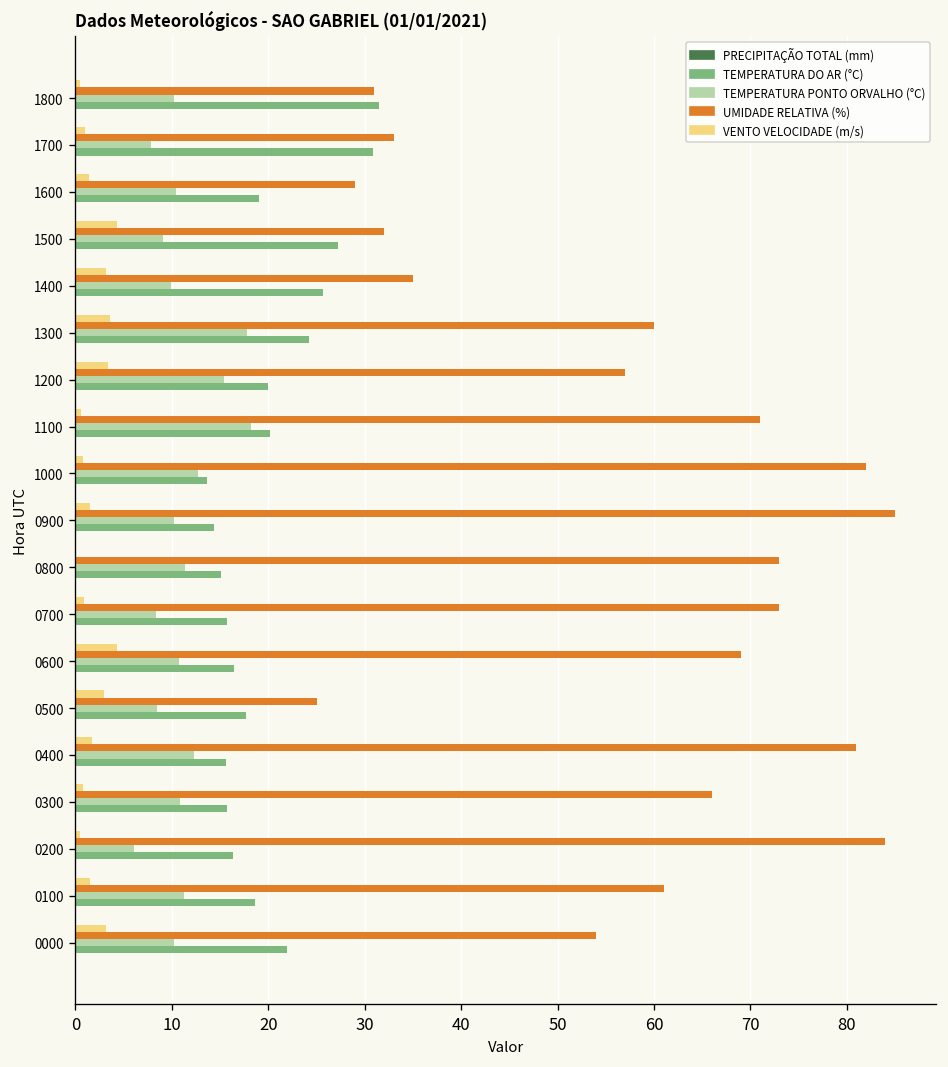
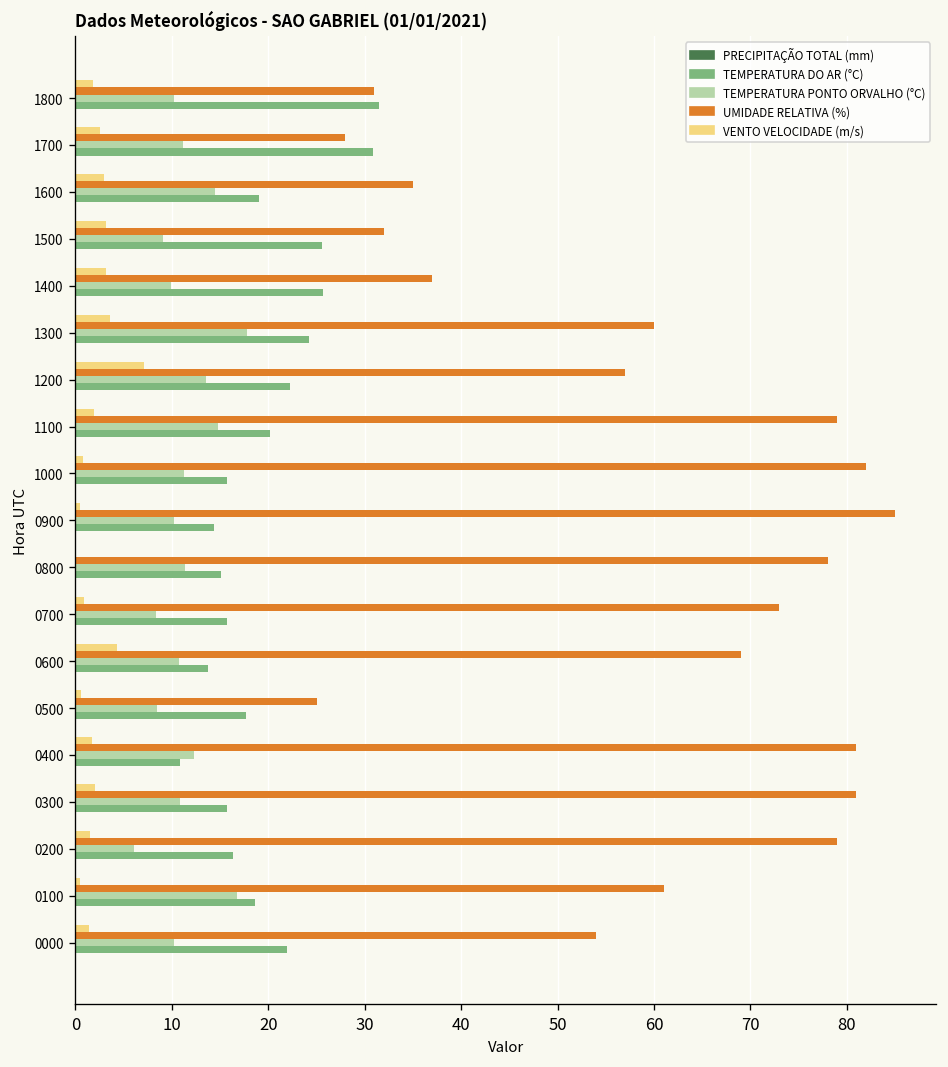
VENTO VELOCIDADE (m/s), 1800: 1 -> 2
VENTO VELOCIDADE (m/s), 1700: 1 -> 3
UMIDADE RELATIVA (%), 1700: 33 -> 28
TEMPERATURA PONTO ORVALHO (°C), 1700: 8 -> 11
VENTO VELOCIDADE (m/s), 1600: 1 -> 3
UMIDADE RELATIVA (%), 1600: 29 -> 35
TEMPERATURA PONTO ORVALHO (°C), 1600: 10 -> 15
VENTO VELOCIDADE (m/s), 1500: 4 -> 3
TEMPERATURA DO AR (°C), 1500: 27 -> 26
UMIDADE RELATIVA (%), 1400: 35 -> 37
VENTO VELOCIDADE (m/s), 1200: 3 -> 7
TEMPERATURA PONTO ORVALHO (°C), 1200: 15 -> 14
TEMPERATURA DO AR (°C), 1200: 20 -> 22
VENTO VELOCIDADE (m/s), 1100: 1 -> 2
UMIDADE RELATIVA (%), 1100: 71 -> 79
TEMPERATURA PONTO ORVALHO (°C), 1100: 18 -> 15
TEMPERATURA PONTO ORVALHO (°C), 1000: 13 -> 11
TEMPERATURA DO AR (°C), 1000: 14 -> 16
VENTO VELOCIDADE (m/s), 0900: 2 -> 1
UMIDADE RELATIVA (%), 0800: 73 -> 78
TEMPERATURA DO AR (°C), 0600: 16 -> 14
VENTO VELOCIDADE (m/s), 0500: 3 -> 1
TEMPERATURA DO AR (°C), 0400: 16 -> 11
VENTO VELOCIDADE (m/s), 0300: 1 -> 2
UMIDADE RELATIVA (%), 0300: 66 -> 81
VENTO VELOCIDADE (m/s), 0200: 1 -> 2
UMIDADE RELATIVA (%), 0200: 84 -> 79
VENTO VELOCIDADE (m/s), 0100: 2 -> 1
TEMPERATURA PONTO ORVALHO (°C), 0100: 11 -> 17
VENTO VELOCIDADE (m/s), 0000: 3 -> 1
